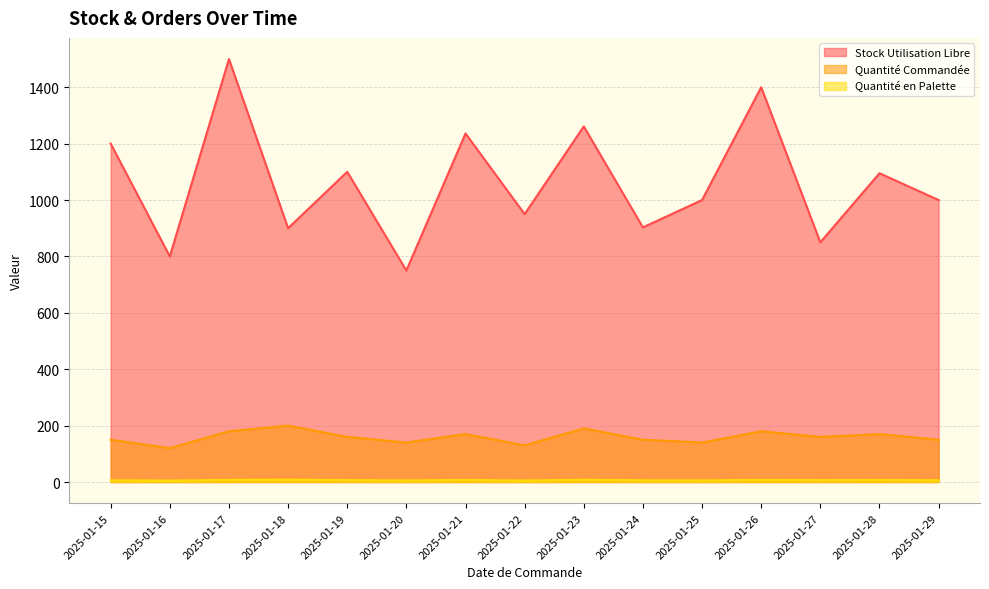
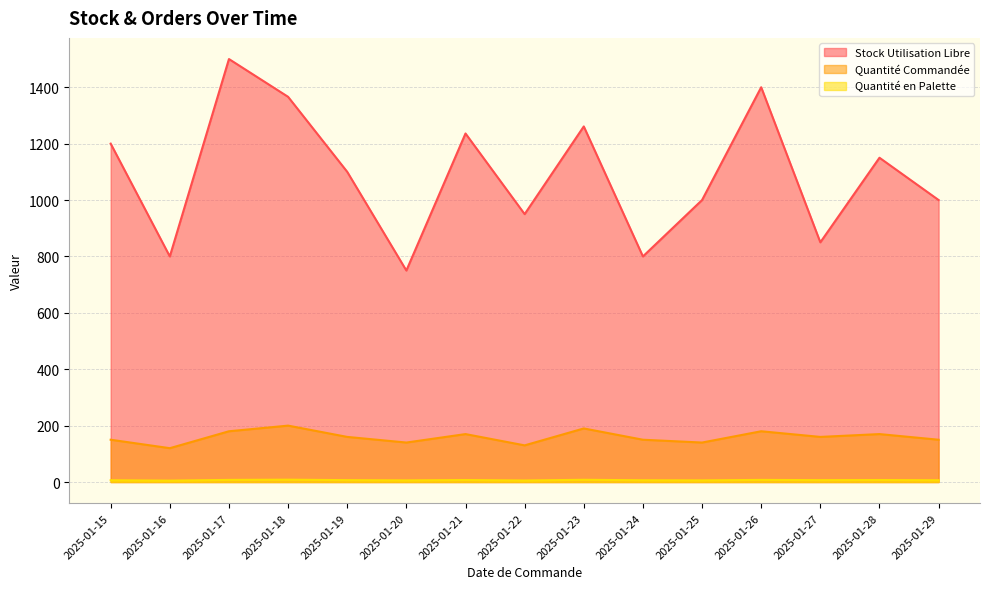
Stock Utilisation Libre, 2025-01-18: 900 -> 1370
Stock Utilisation Libre, 2025-01-24: 900 -> 800
Stock Utilisation Libre, 2025-01-28: 1100 -> 1150
